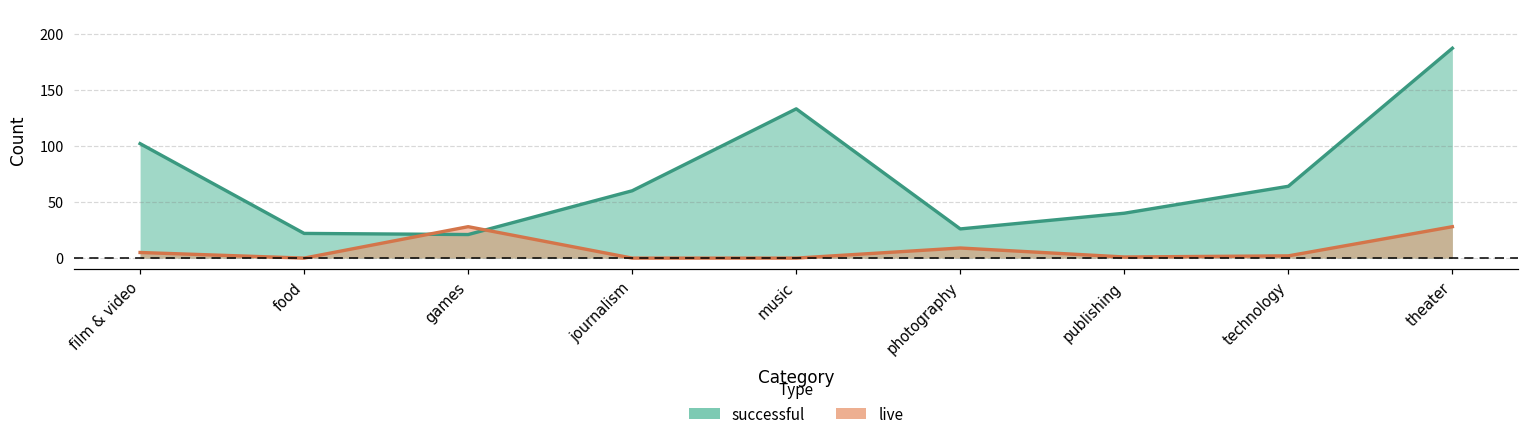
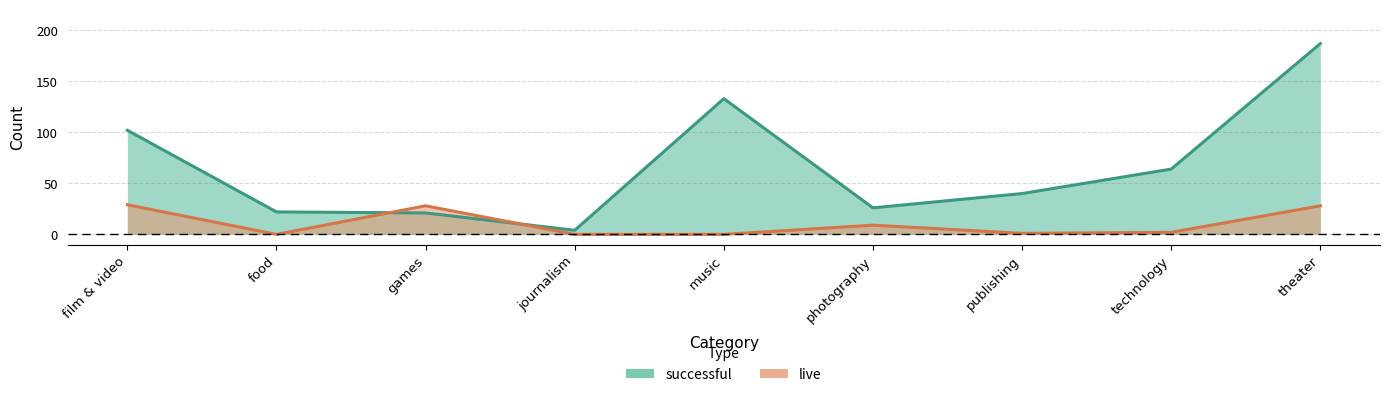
live, film & video: 5 -> 29
successful, journalism: 60 -> 4
